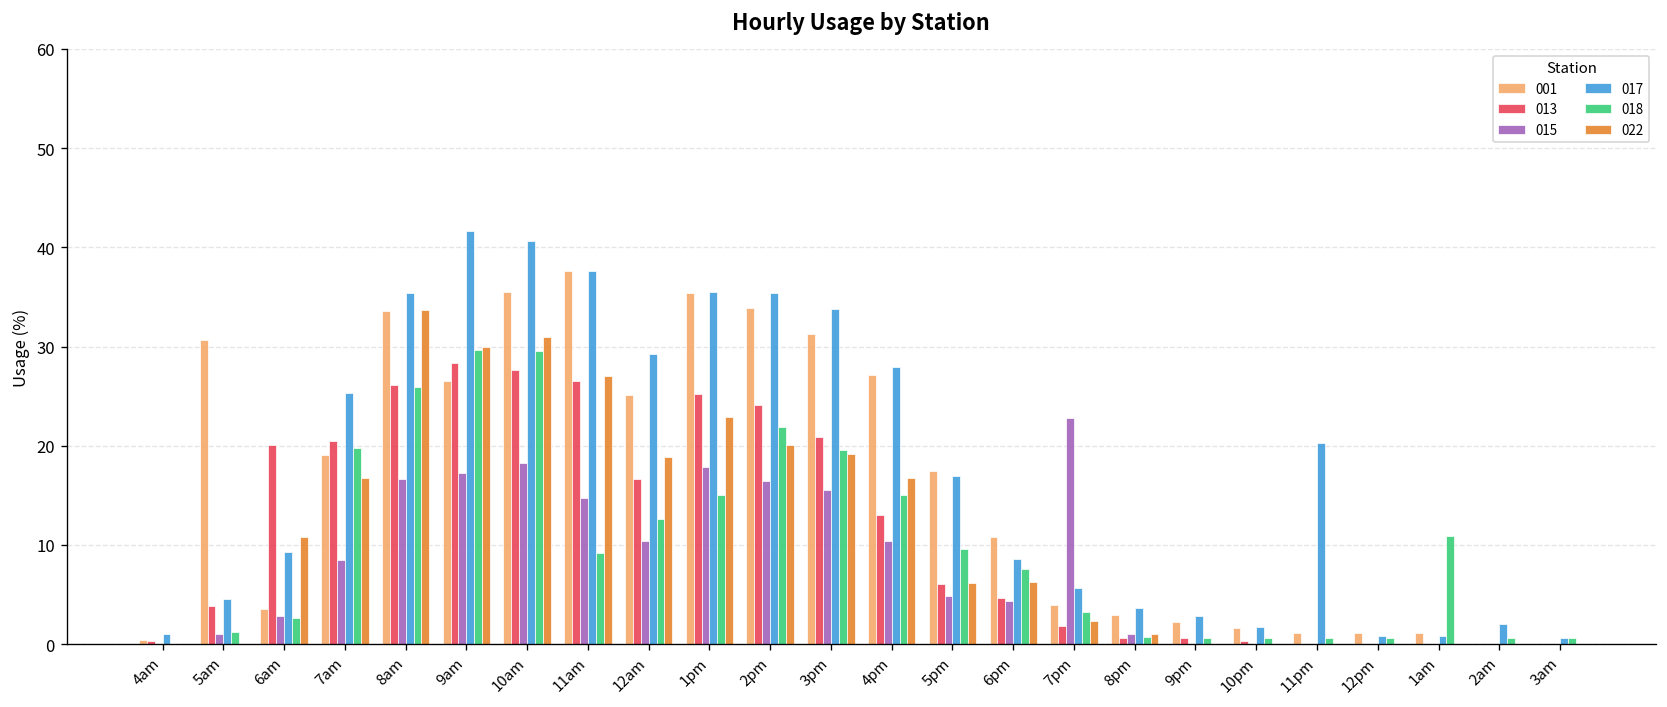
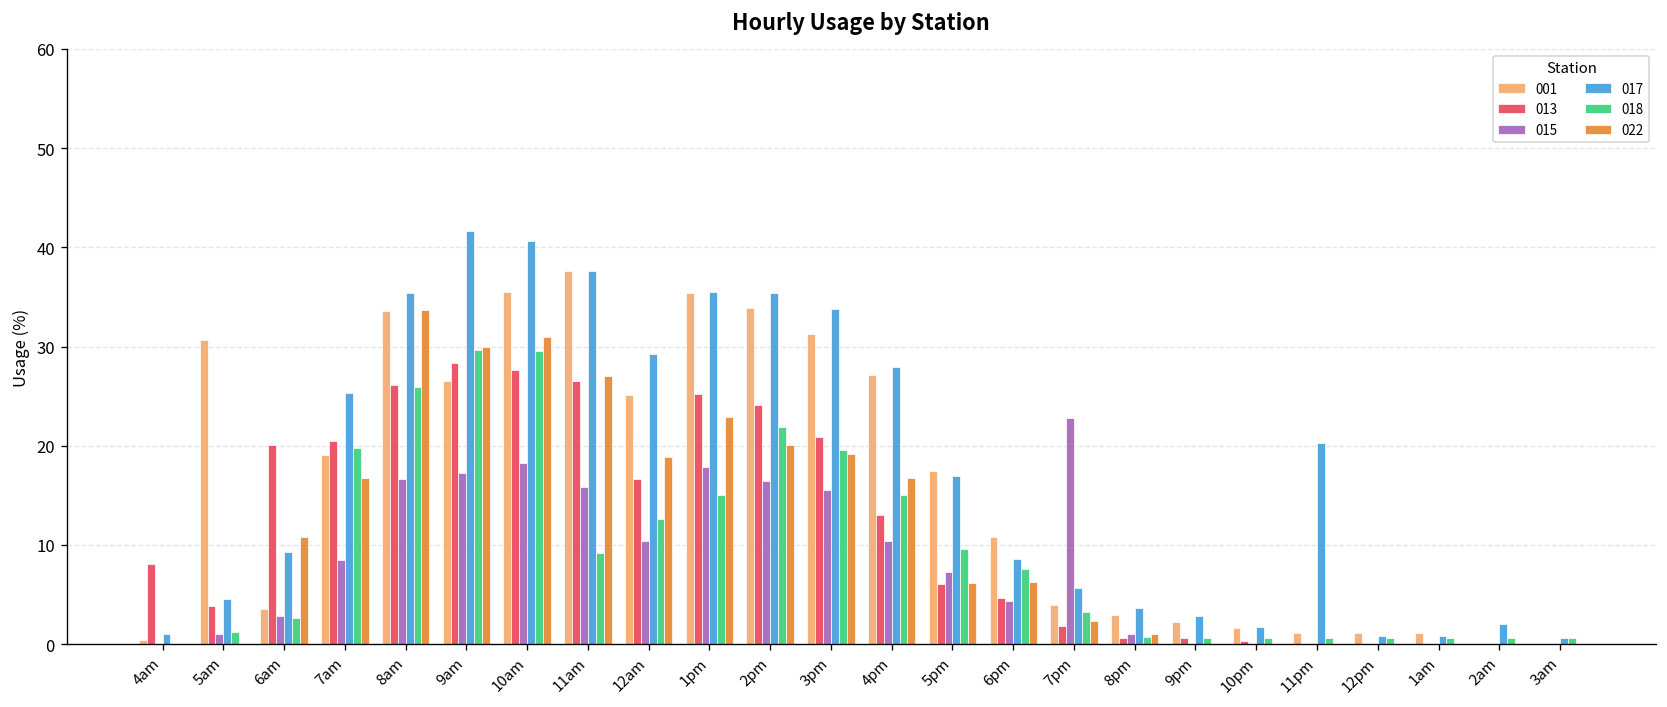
013, 4am: 0 -> 8
015, 11am: 15 -> 16
015, 5pm: 5 -> 7
018, 1am: 11 -> 1
